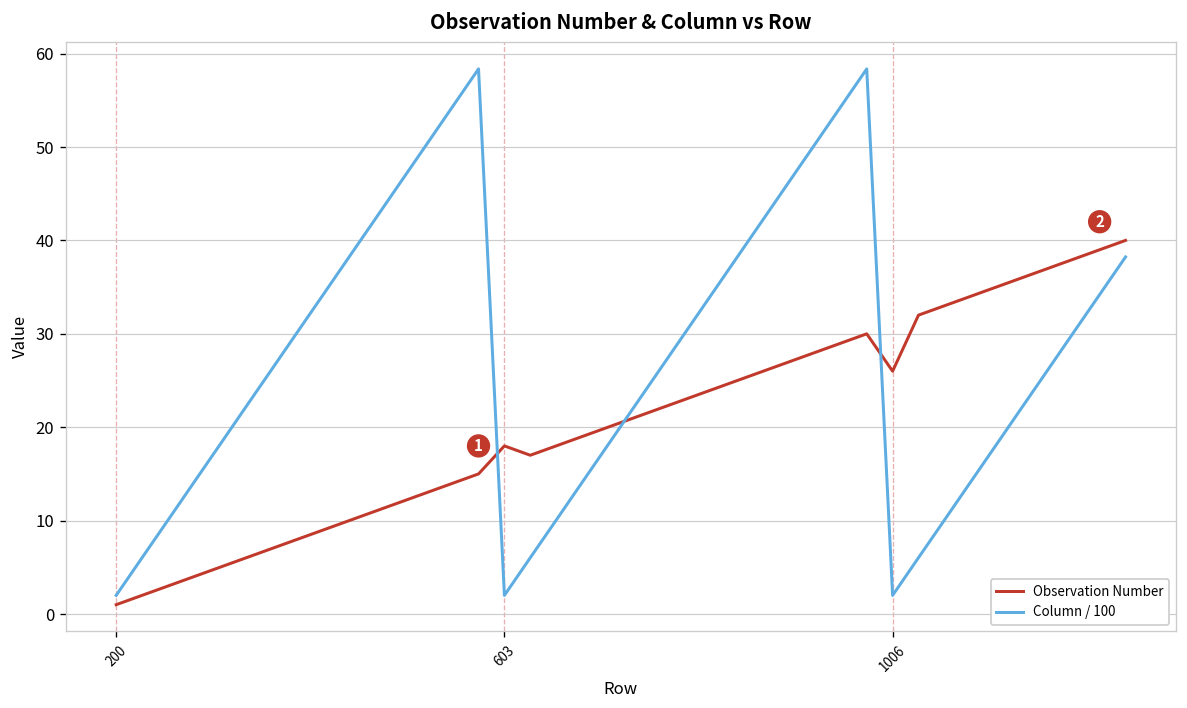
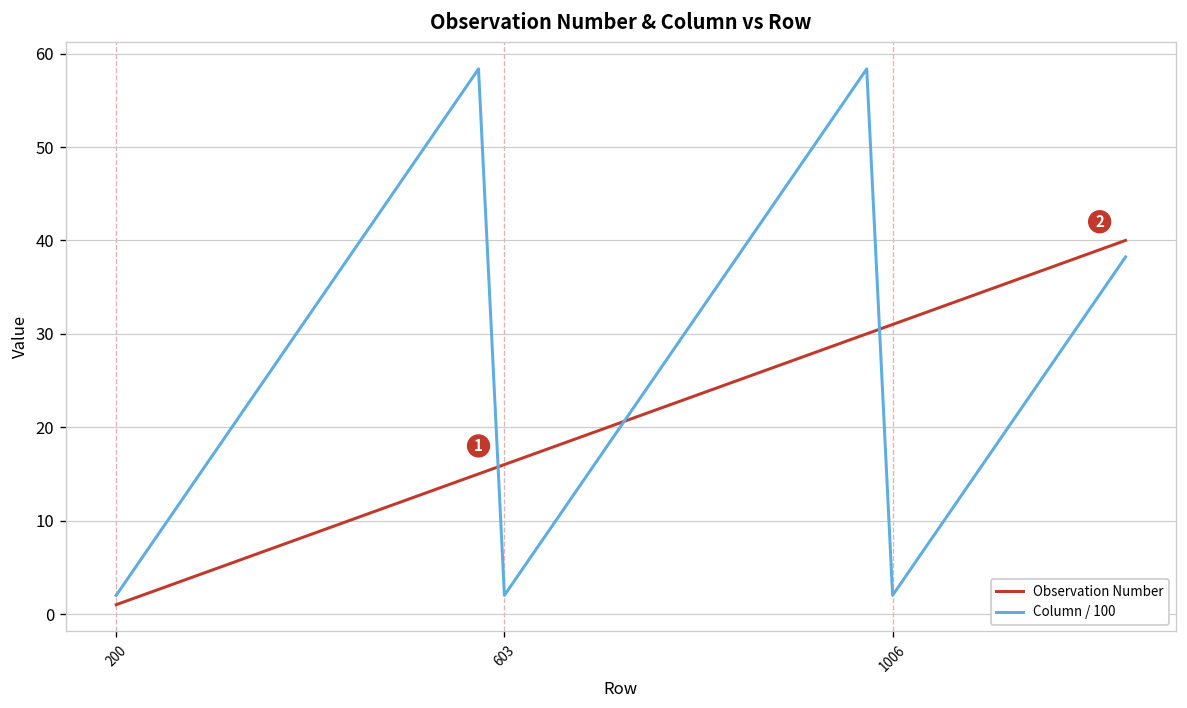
Observation Number, 603: 18 -> 16
Observation Number, 1006: 26 -> 31
